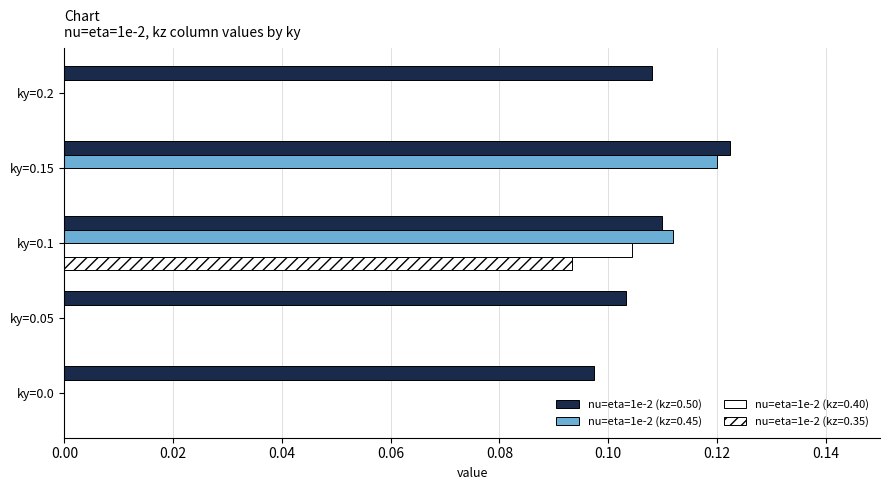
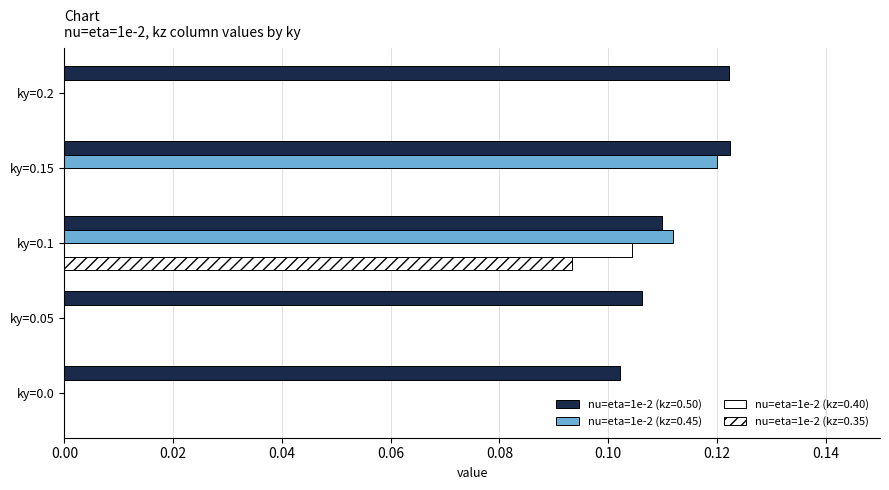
nu=eta=1e-2 (kz=0.50), ky=0.2: 0.108 -> 0.122
nu=eta=1e-2 (kz=0.50), ky=0.05: 0.103 -> 0.106
nu=eta=1e-2 (kz=0.50), ky=0.0: 0.097 -> 0.102
